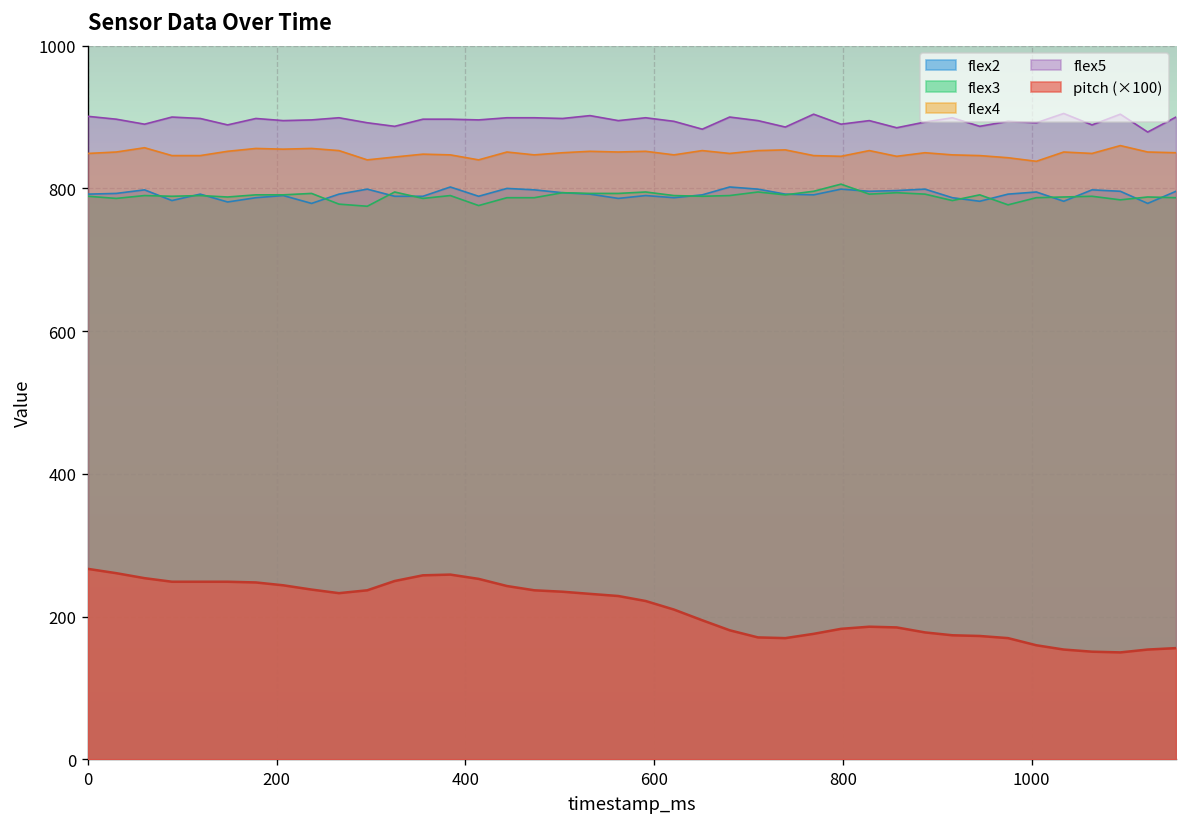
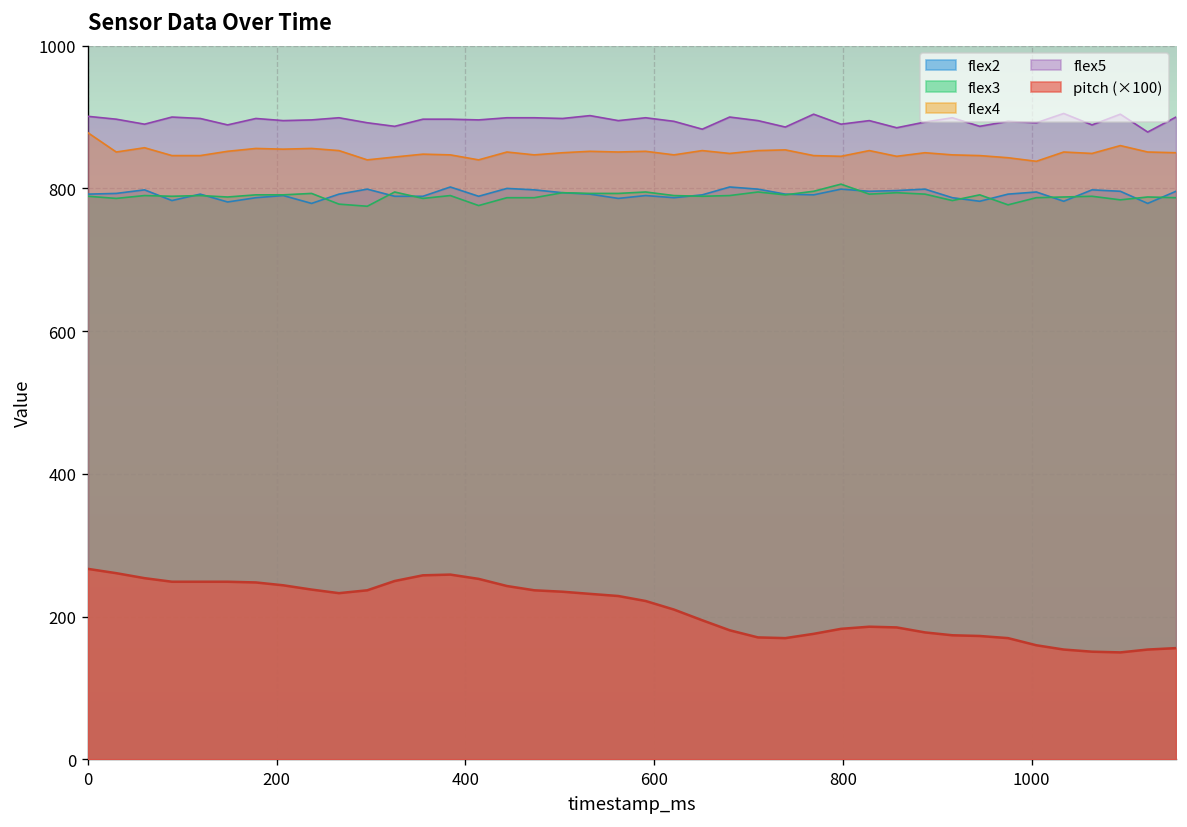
flex4, 0: 850 -> 880
